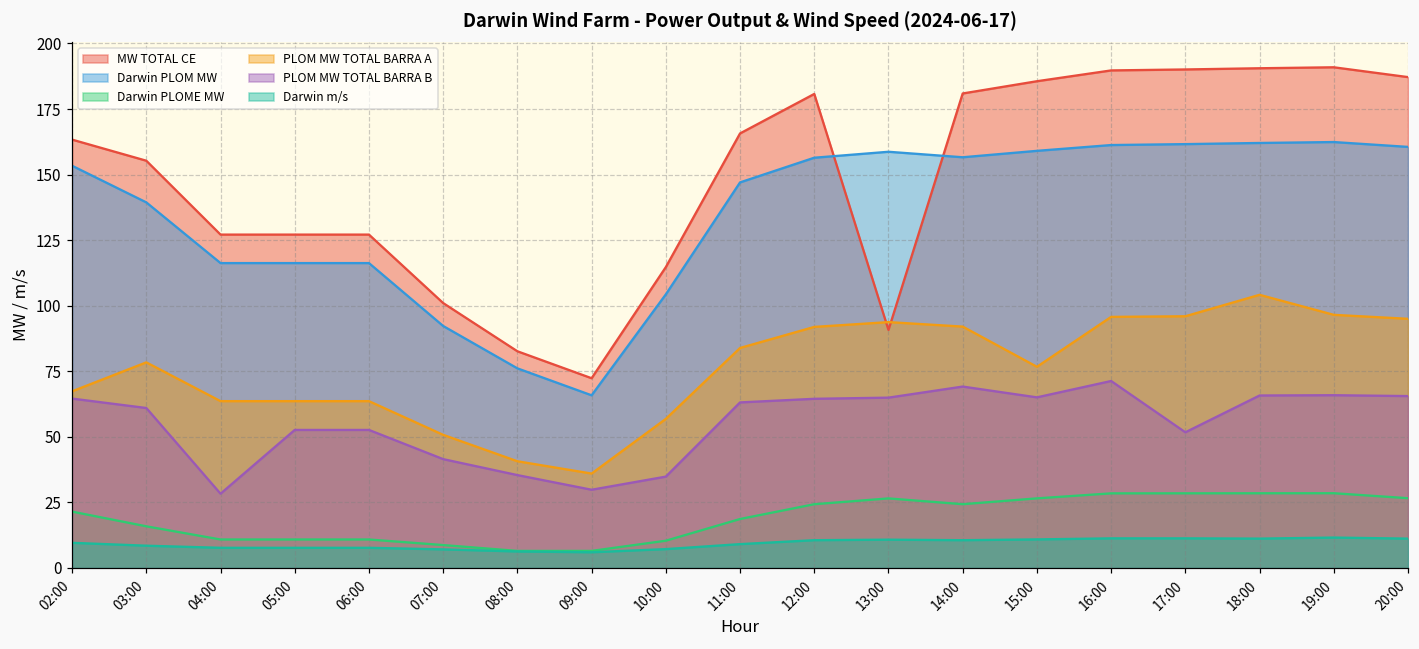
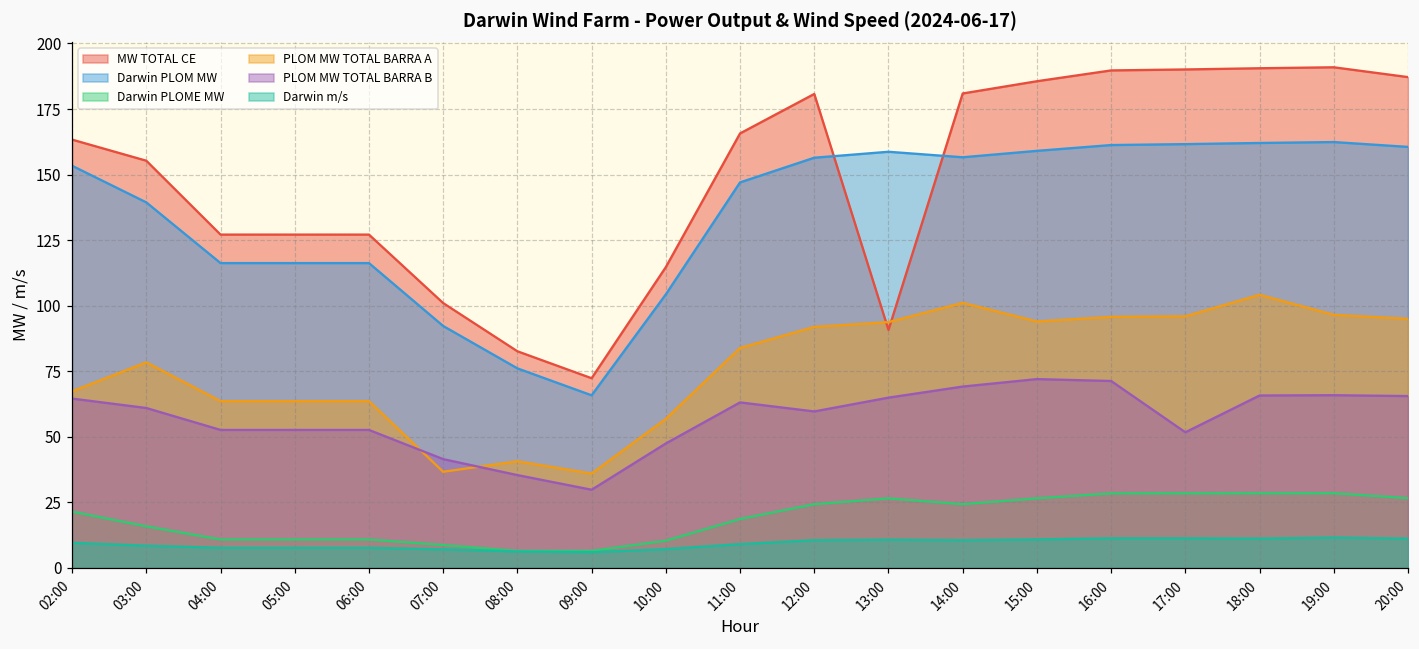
PLOM MW TOTAL BARRA B, 04:00: 28 -> 53
PLOM MW TOTAL BARRA A, 07:00: 51 -> 37
PLOM MW TOTAL BARRA B, 10:00: 35 -> 47
PLOM MW TOTAL BARRA B, 12:00: 65 -> 60
PLOM MW TOTAL BARRA A, 14:00: 92 -> 101
PLOM MW TOTAL BARRA A, 15:00: 77 -> 94
PLOM MW TOTAL BARRA B, 15:00: 65 -> 72
